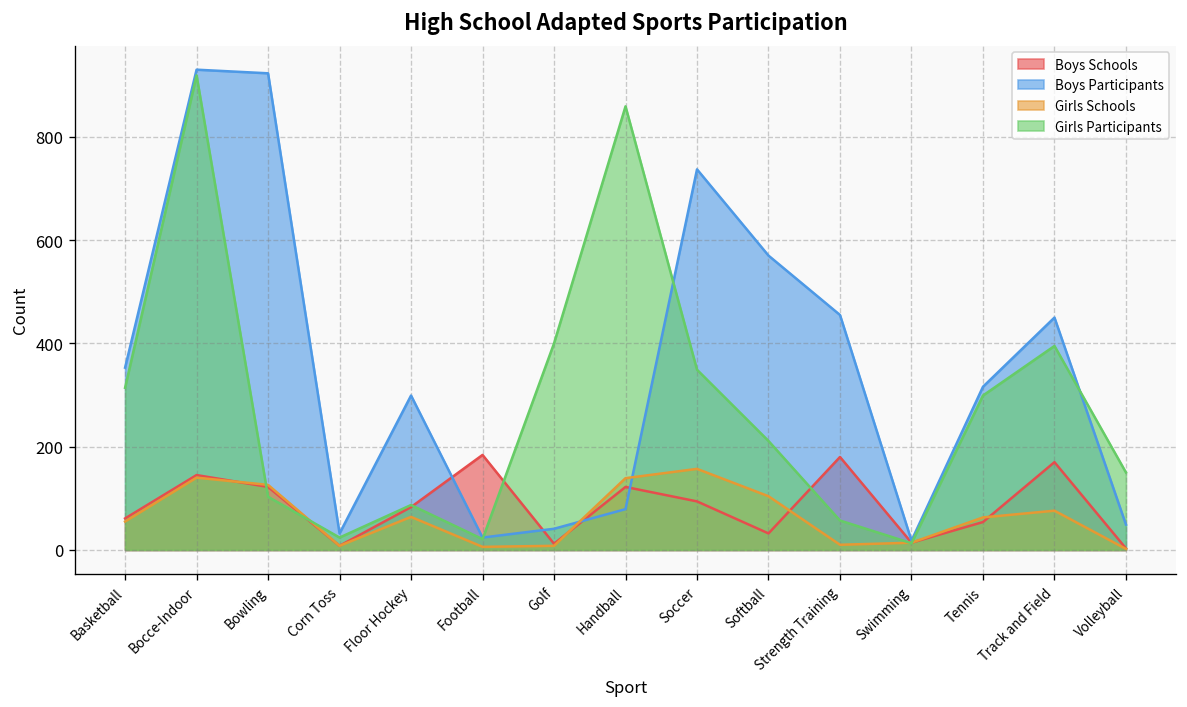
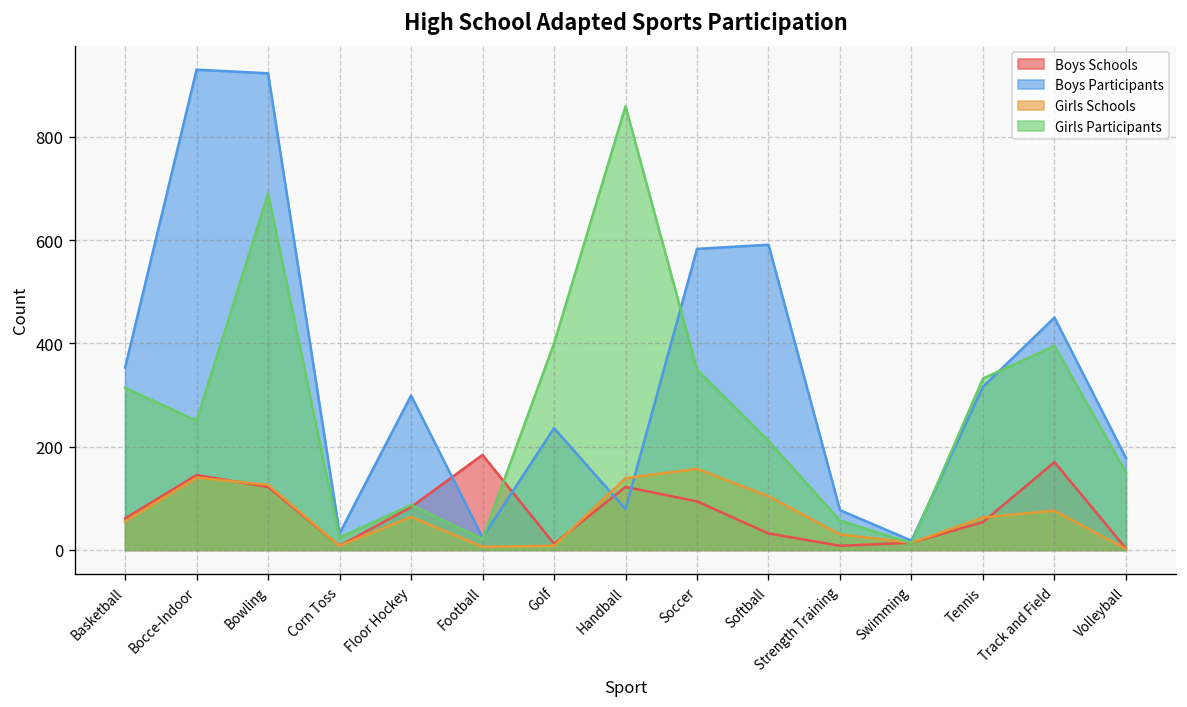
Girls Participants, Bocce-Indoor: 920 -> 250
Girls Participants, Bowling: 100 -> 690
Boys Participants, Golf: 40 -> 240
Boys Participants, Soccer: 740 -> 580
Boys Participants, Softball: 570 -> 590
Boys Schools, Strength Training: 180 -> 10
Boys Participants, Strength Training: 460 -> 80
Girls Schools, Strength Training: 10 -> 30
Girls Participants, Tennis: 300 -> 330
Boys Participants, Volleyball: 50 -> 180
